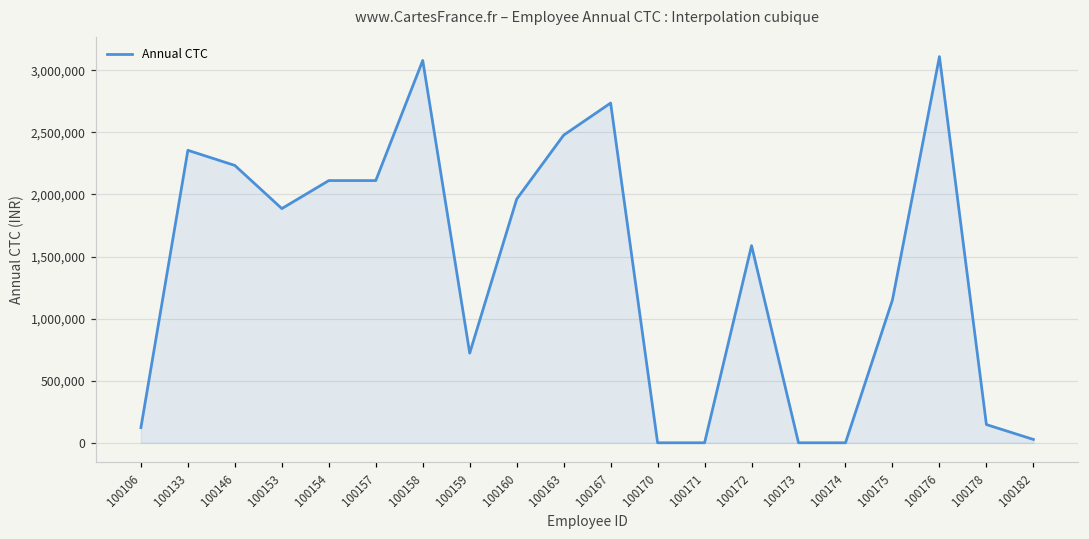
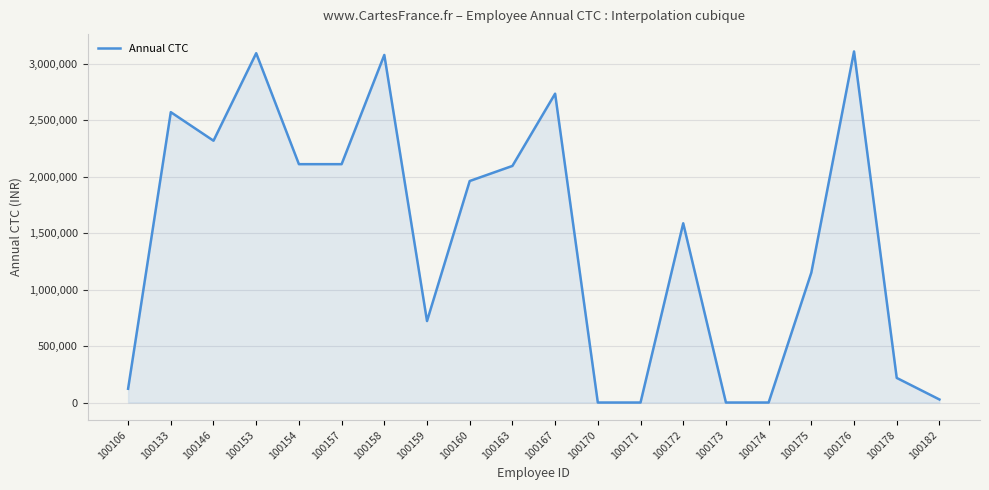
100133: 2,360,000 -> 2,570,000
100146: 2,230,000 -> 2,320,000
100153: 1,890,000 -> 3,090,000
100163: 2,480,000 -> 2,100,000
100178: 150,000 -> 220,000
